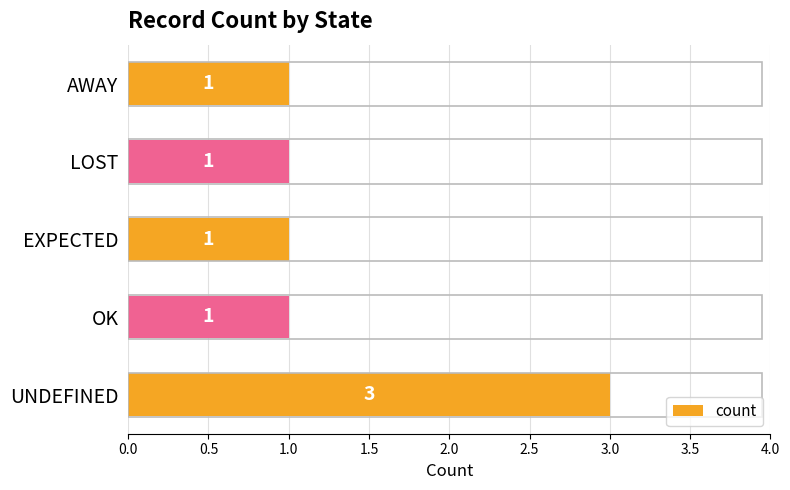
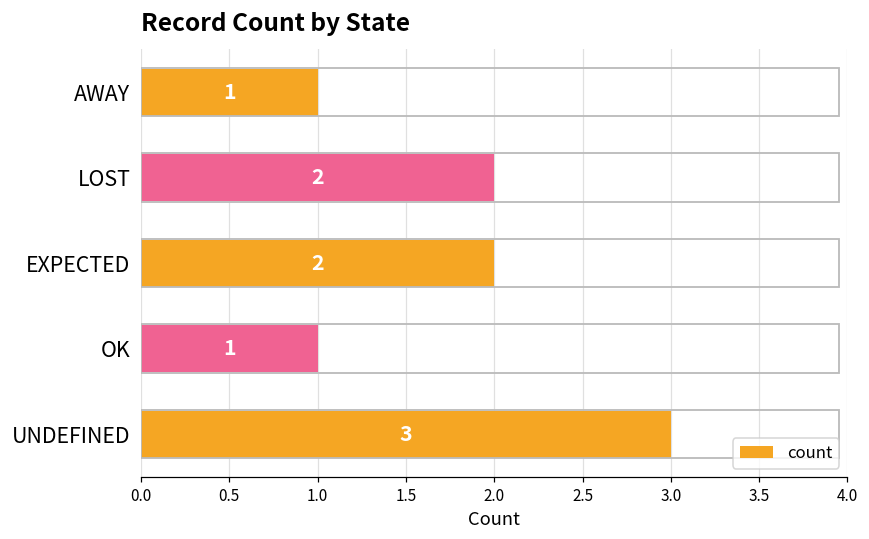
LOST: 1 -> 2
EXPECTED: 1 -> 2
